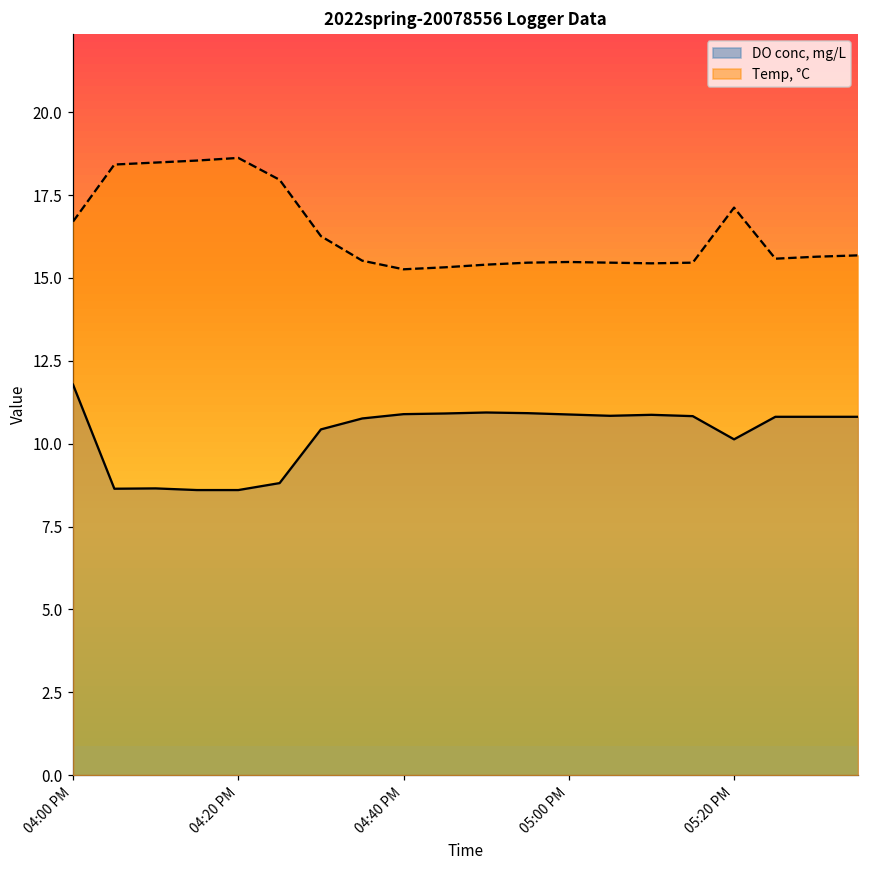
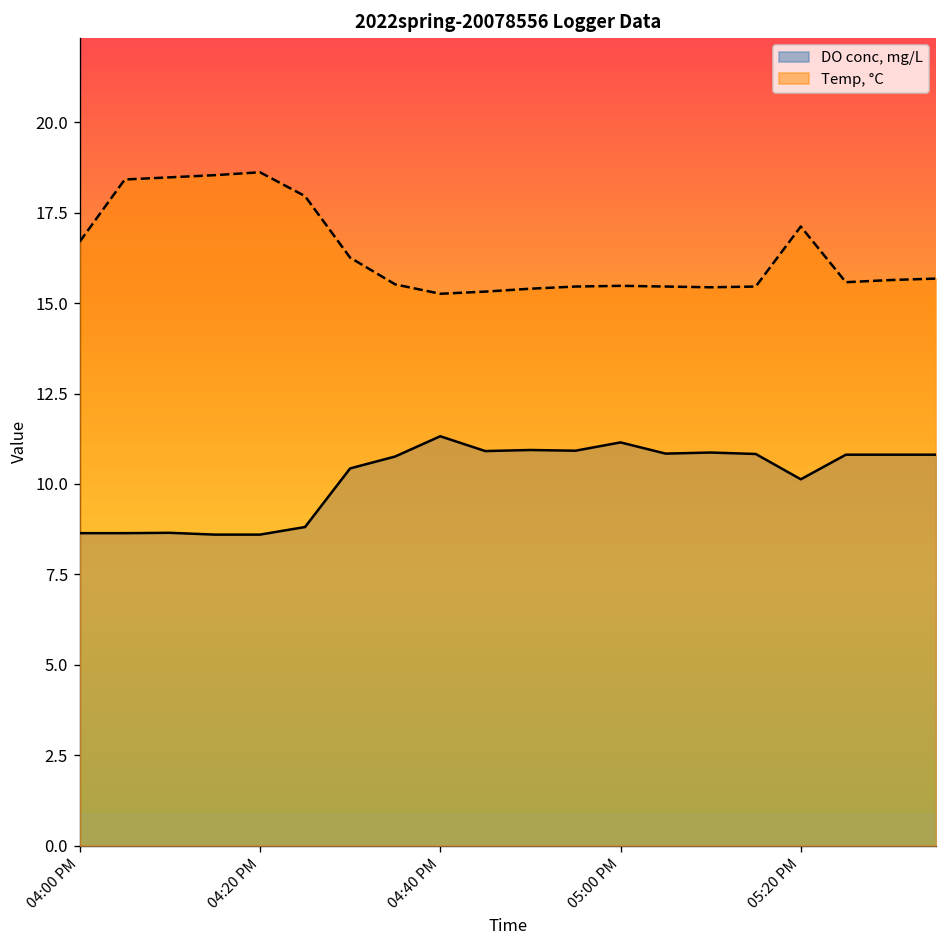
DO conc, mg/L, 04:00 PM: 11.8 -> 8.6
DO conc, mg/L, 04:40 PM: 10.9 -> 11.3
DO conc, mg/L, 05:00 PM: 10.9 -> 11.2
